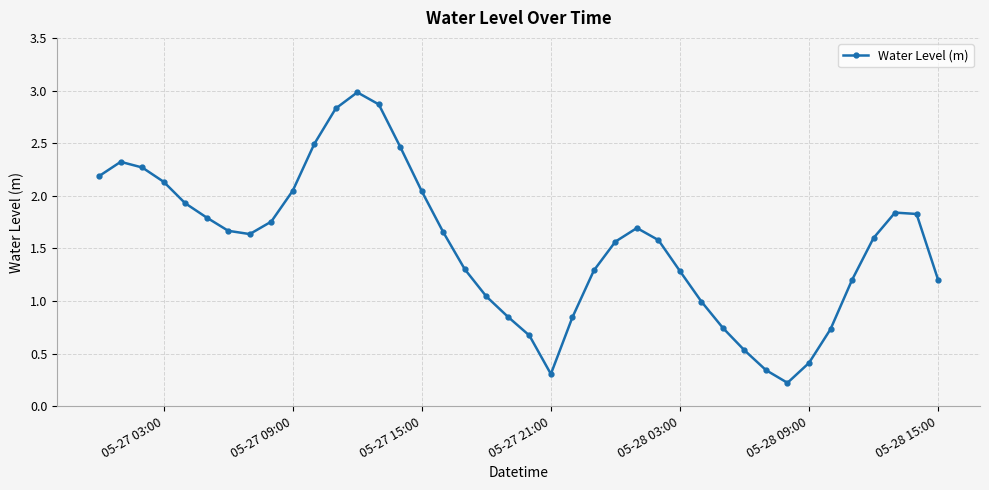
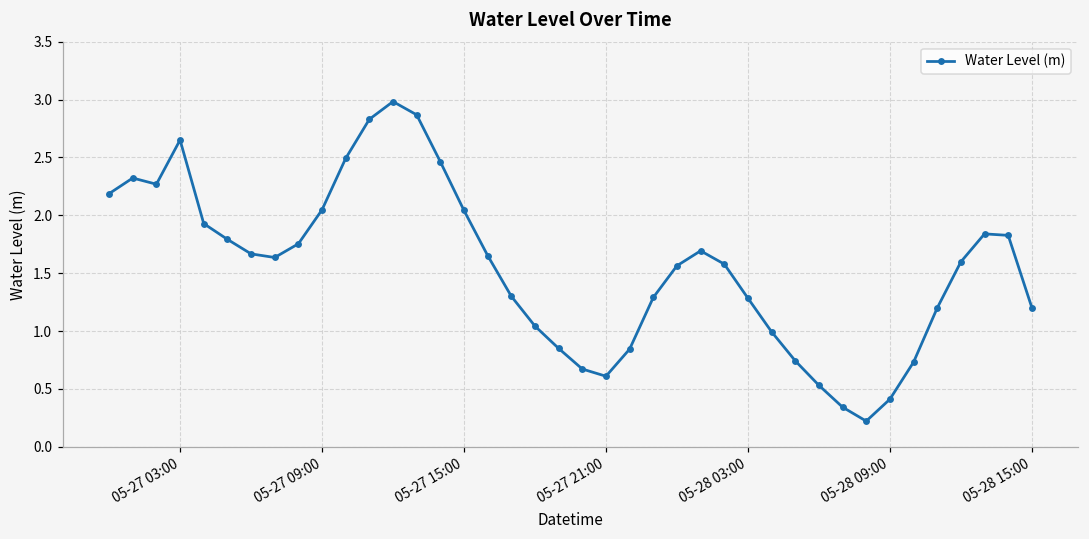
05-27 03:00: 2.13 -> 2.65
05-27 21:00: 0.31 -> 0.61
